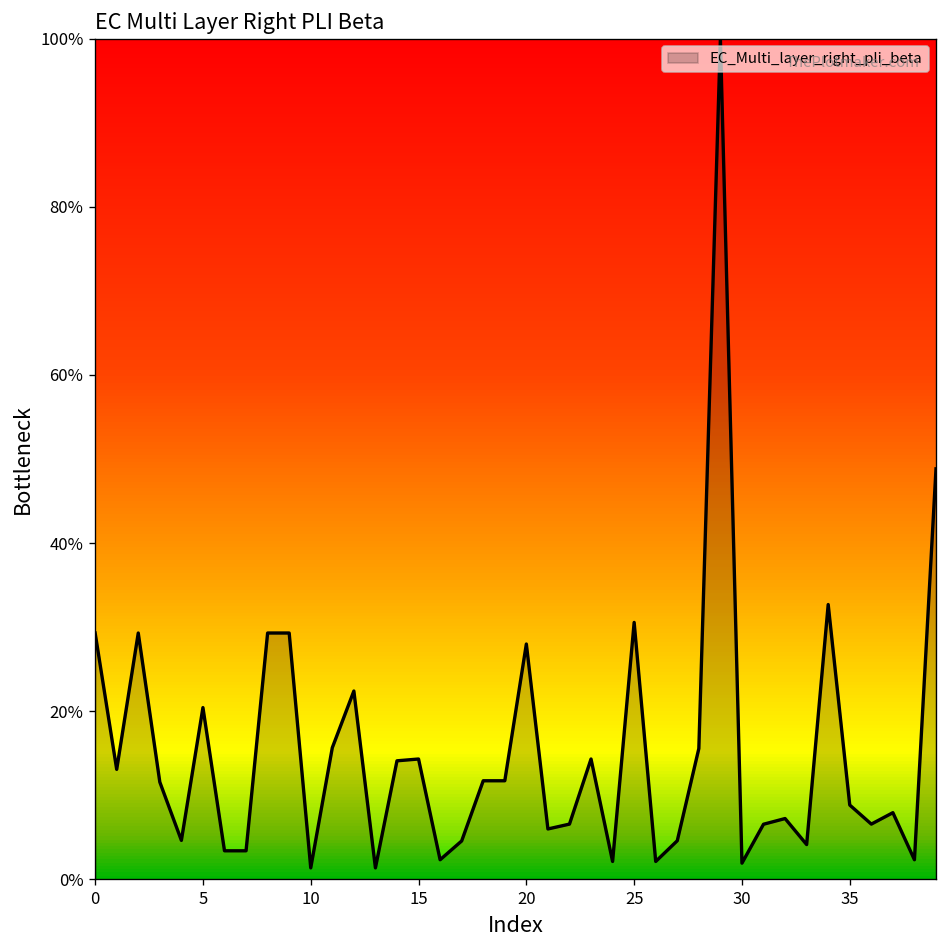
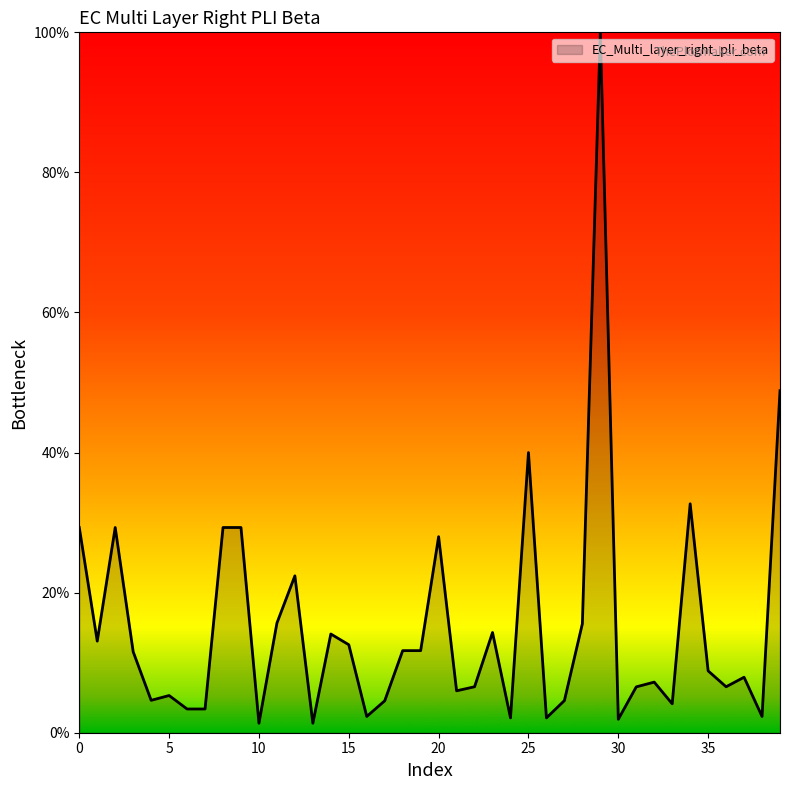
5: 20% -> 5%
15: 14% -> 13%
25: 31% -> 40%
